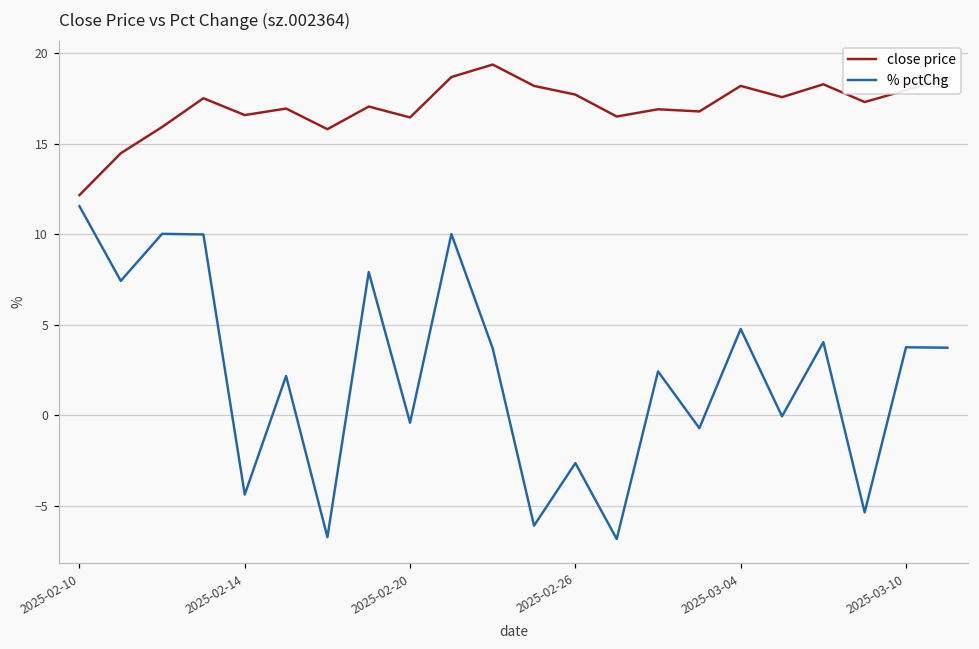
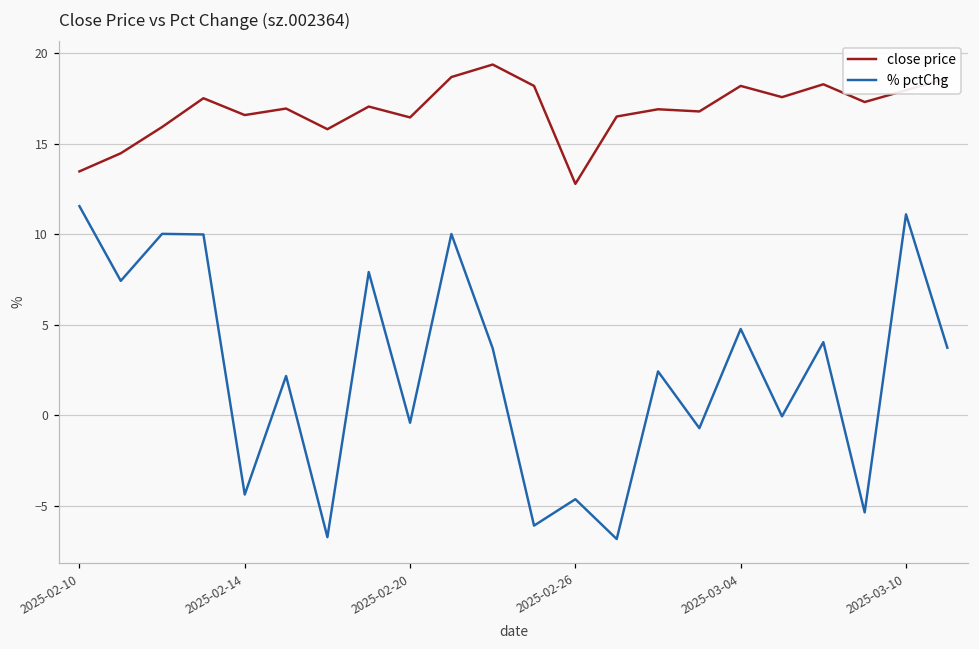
close price, 2025-02-10: 12.2 -> 13.5
close price, 2025-02-26: 17.7 -> 12.8
% pctChg, 2025-02-26: -2.6 -> -4.6
% pctChg, 2025-03-10: 3.8 -> 11.1
